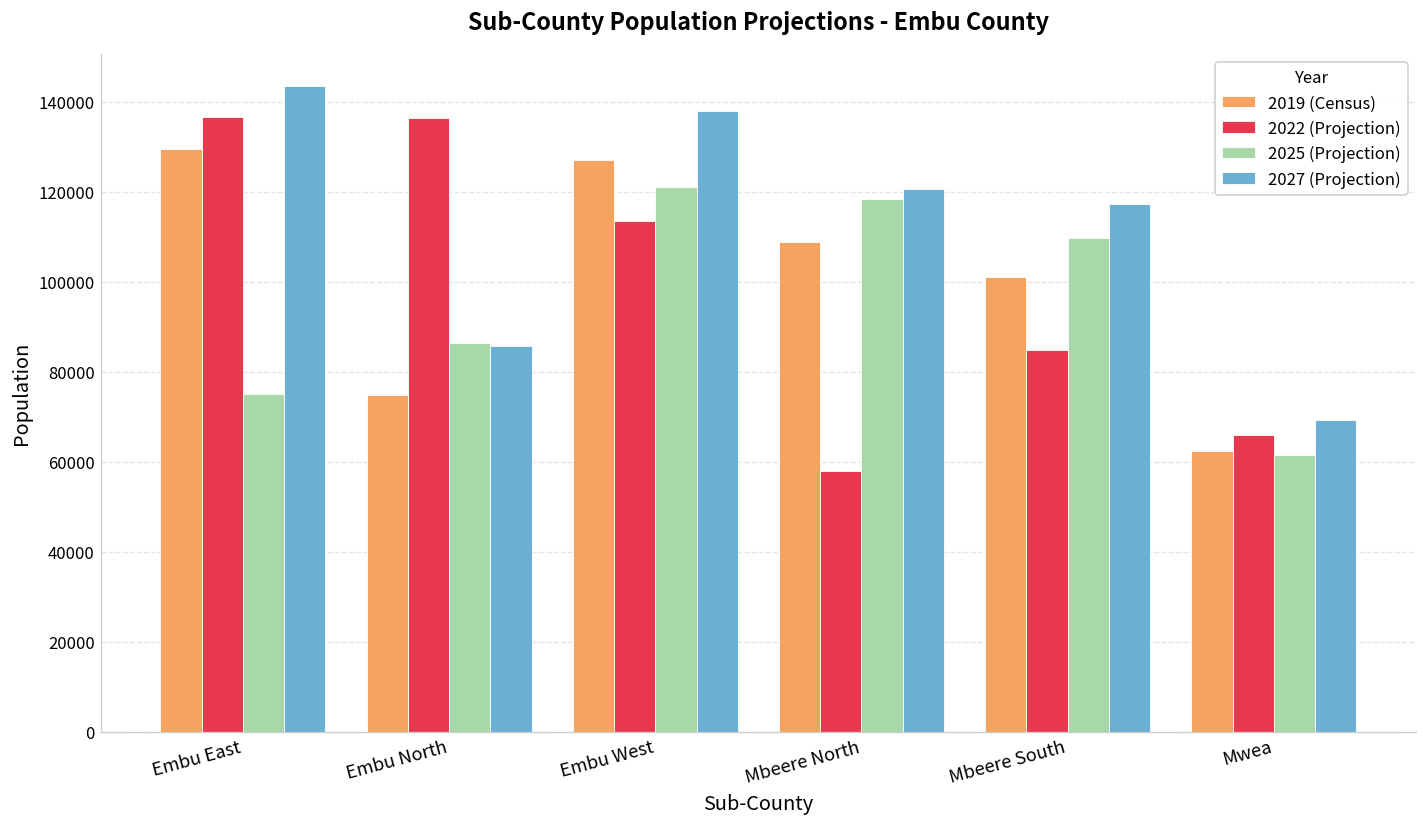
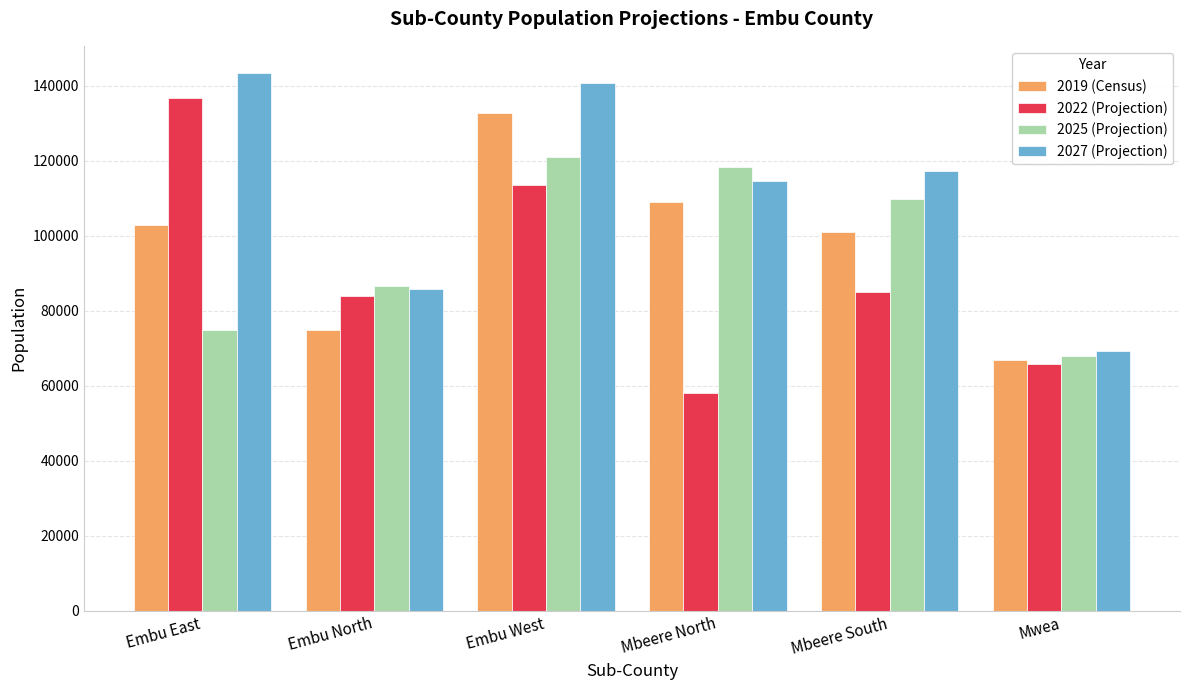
2019 (Census), Embu East: 130000 -> 103000
2022 (Projection), Embu North: 136000 -> 84000
2019 (Census), Embu West: 127000 -> 133000
2027 (Projection), Embu West: 138000 -> 141000
2027 (Projection), Mbeere North: 121000 -> 115000
2019 (Census), Mwea: 62000 -> 67000
2025 (Projection), Mwea: 62000 -> 68000
